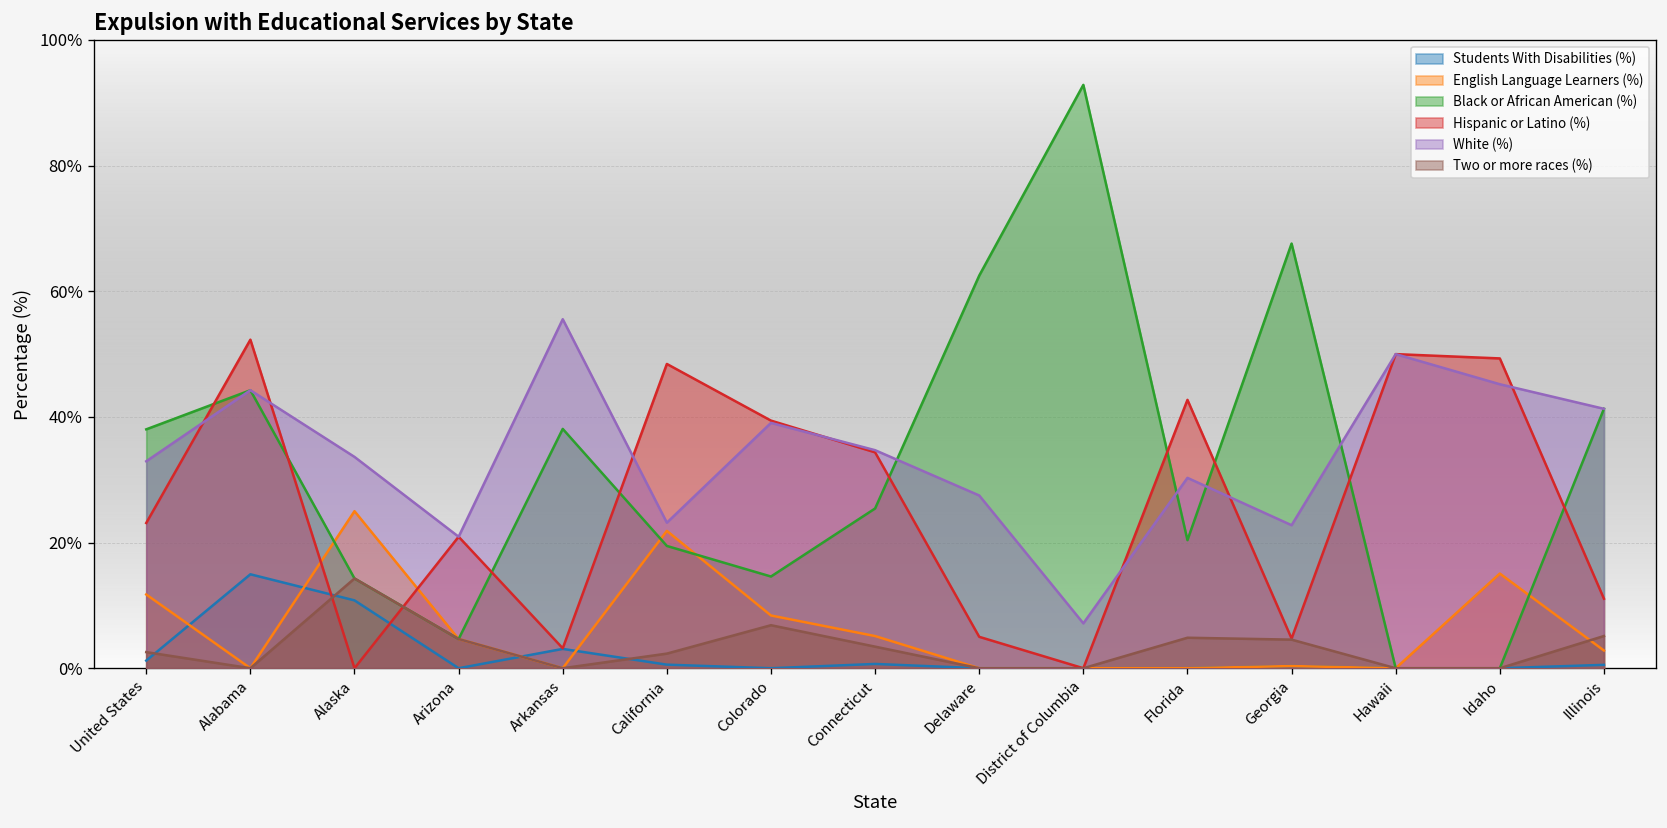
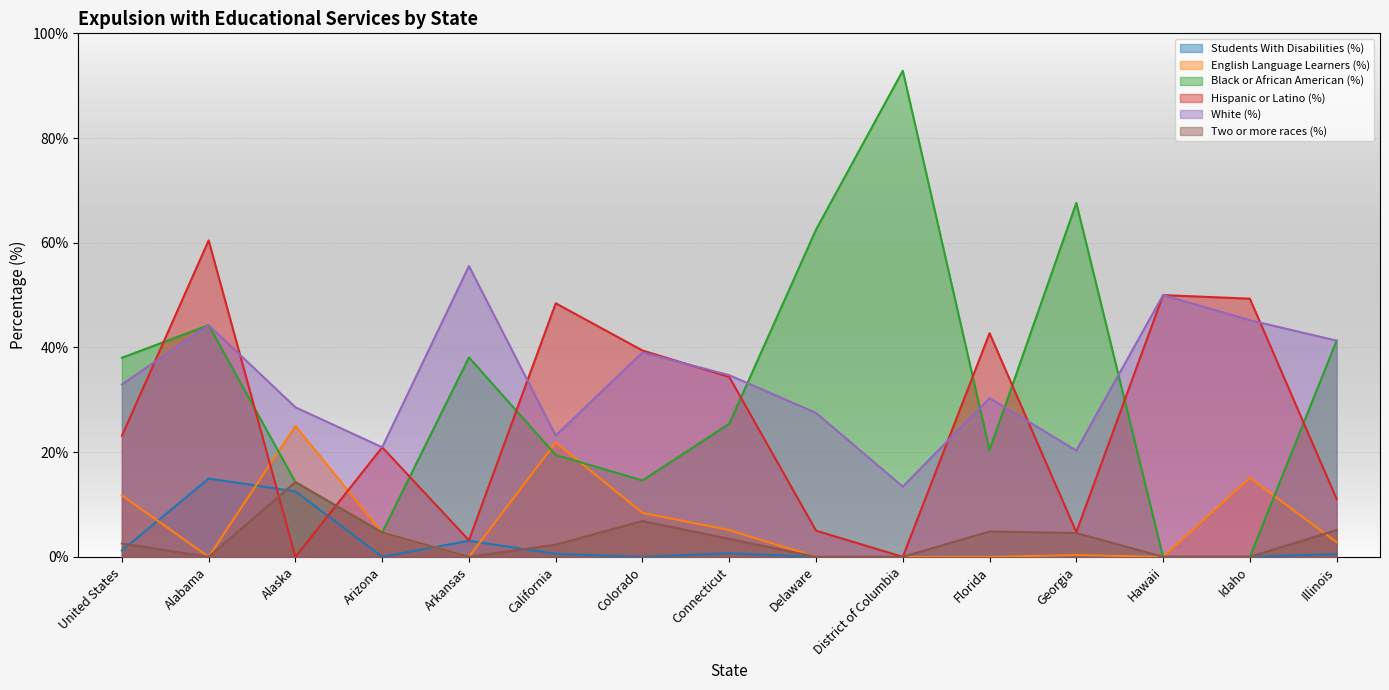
Hispanic or Latino (%), Alabama: 52% -> 60%
Students With Disabilities (%), Alaska: 11% -> 13%
White (%), Alaska: 34% -> 29%
White (%), District of Columbia: 7% -> 13%
White (%), Georgia: 23% -> 20%
